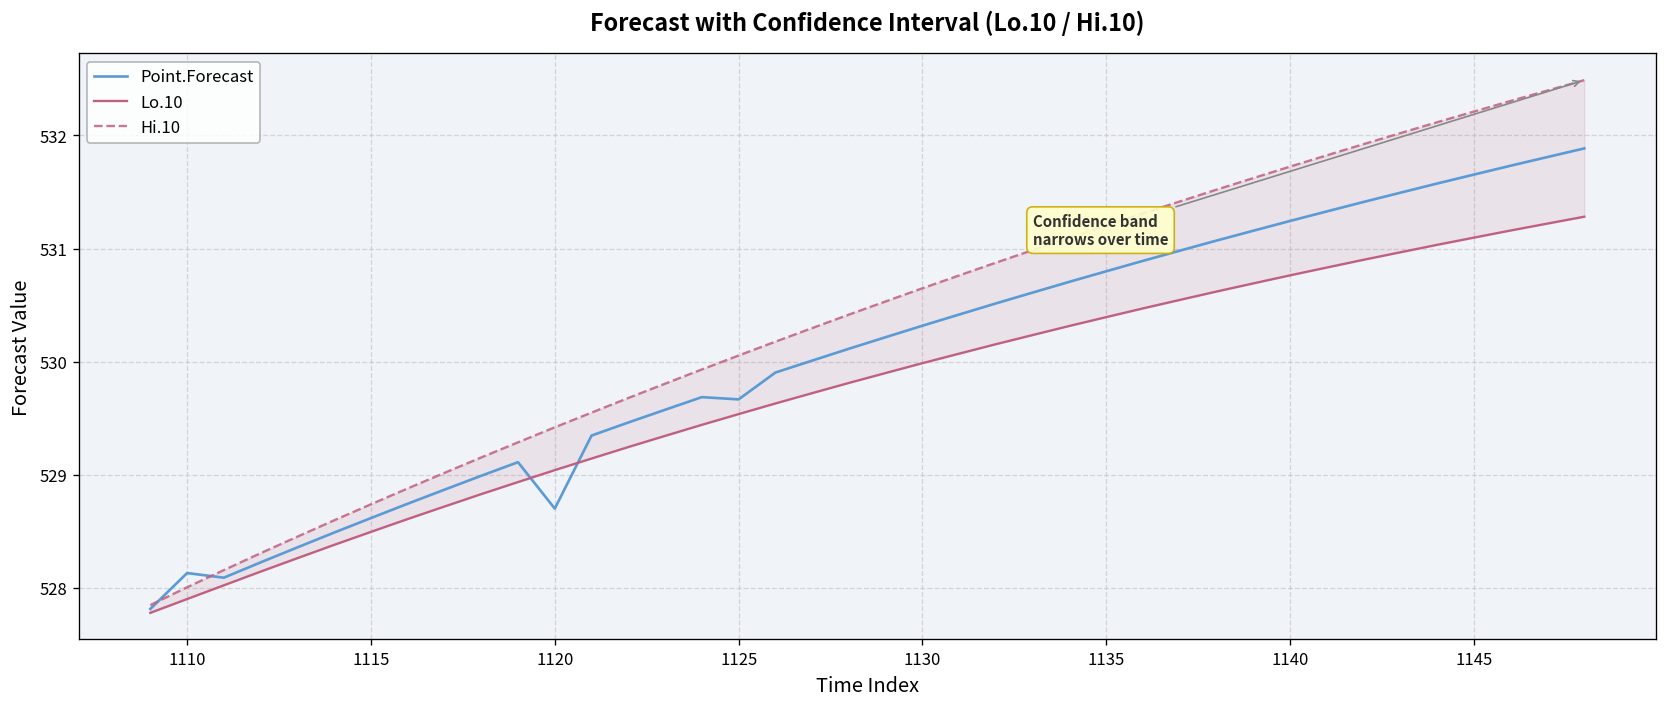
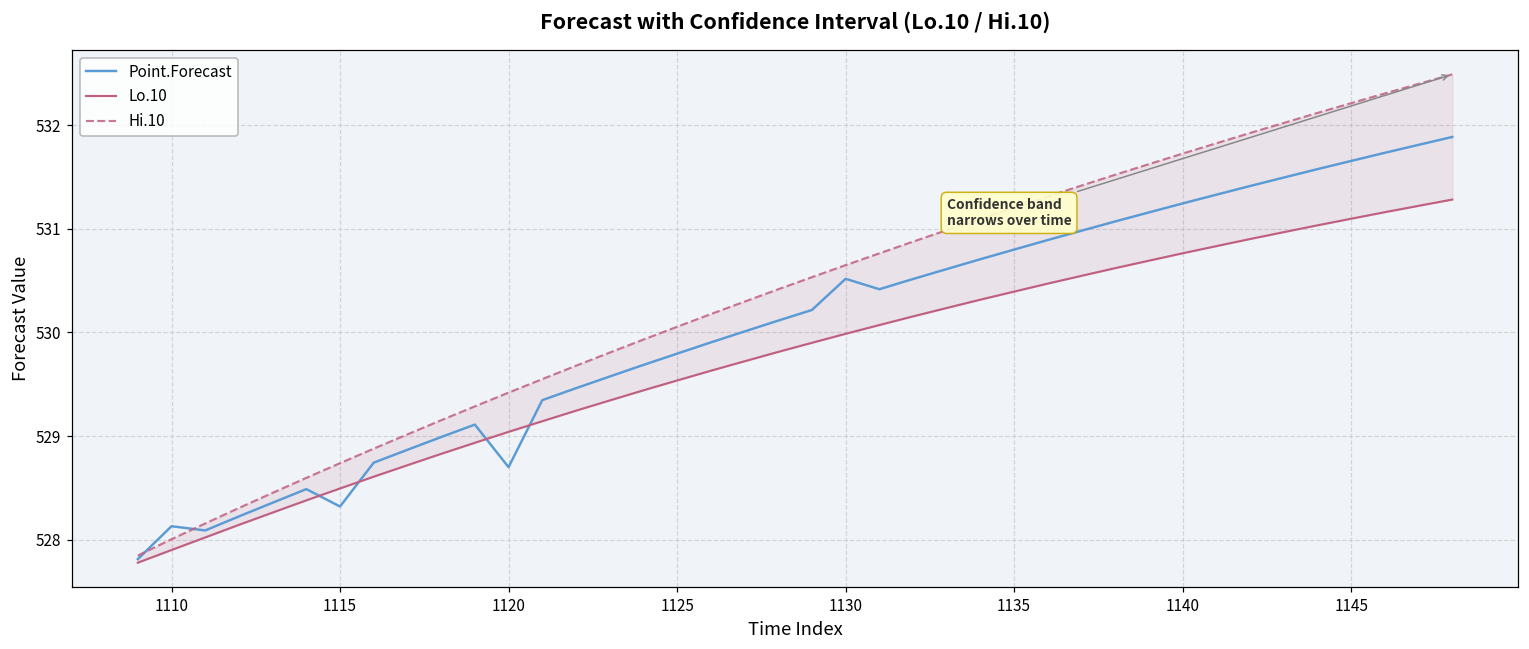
Point.Forecast, 1115: 528.6 -> 528.3
Point.Forecast, 1125: 529.7 -> 529.8
Point.Forecast, 1130: 530.3 -> 530.5
